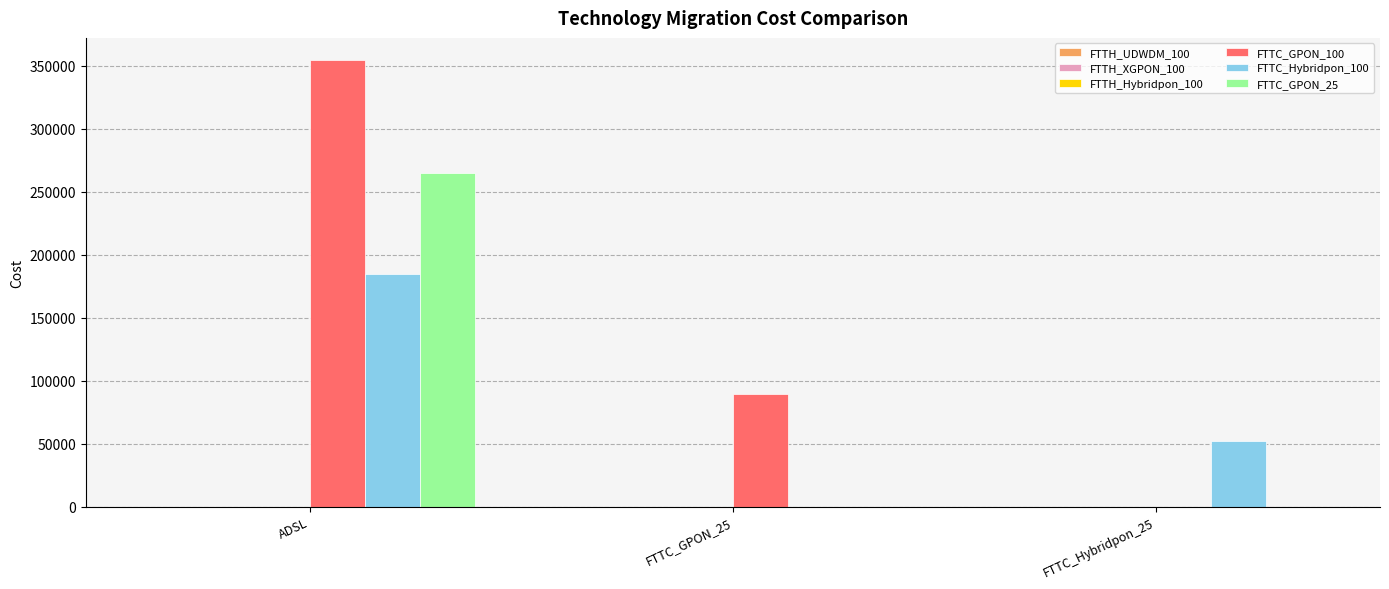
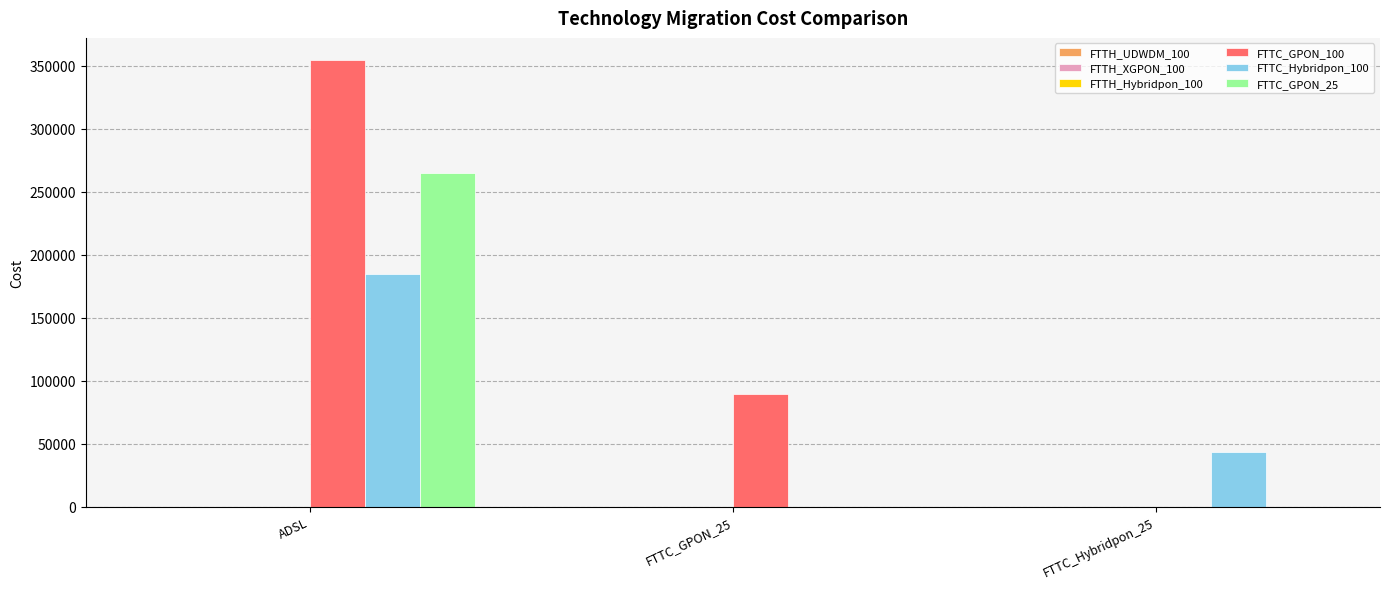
FTTC_Hybridpon_100, FTTC_Hybridpon_25: 52000 -> 43000
